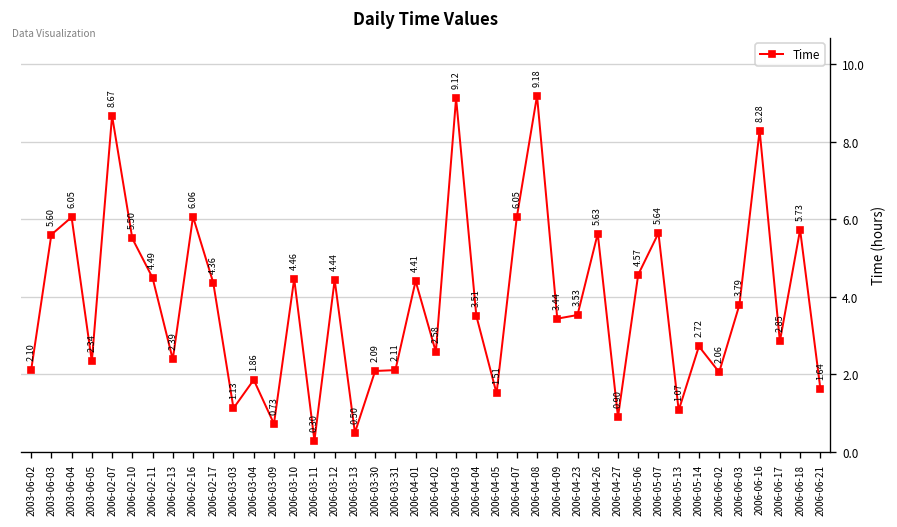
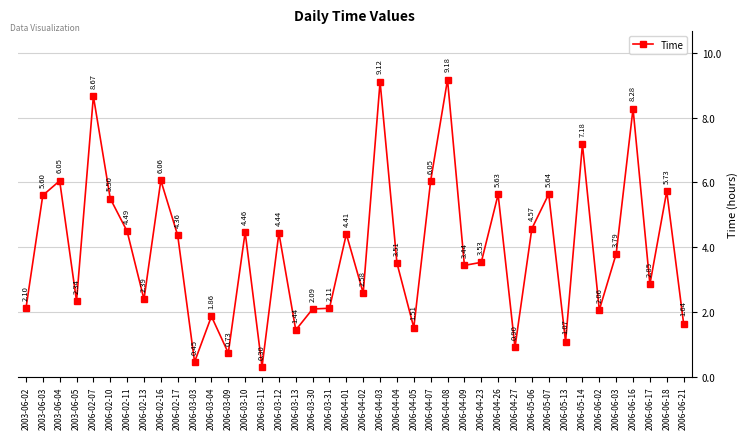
2006-03-03: 1.13 -> 0.45
2006-03-13: 0.50 -> 1.44
2006-05-14: 2.72 -> 7.18
